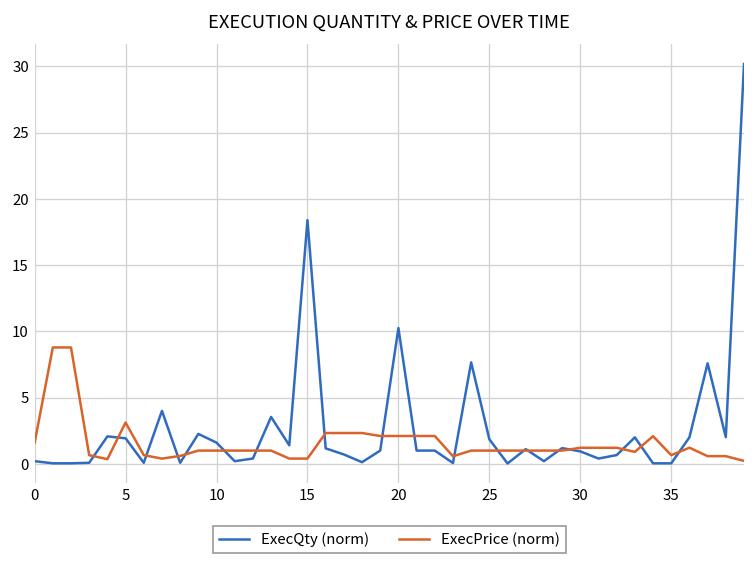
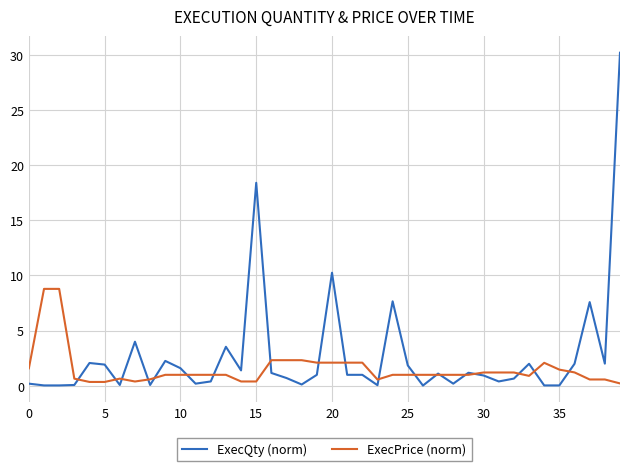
ExecPrice (norm), 5: 3.1 -> 0.4
ExecPrice (norm), 35: 0.7 -> 1.5
